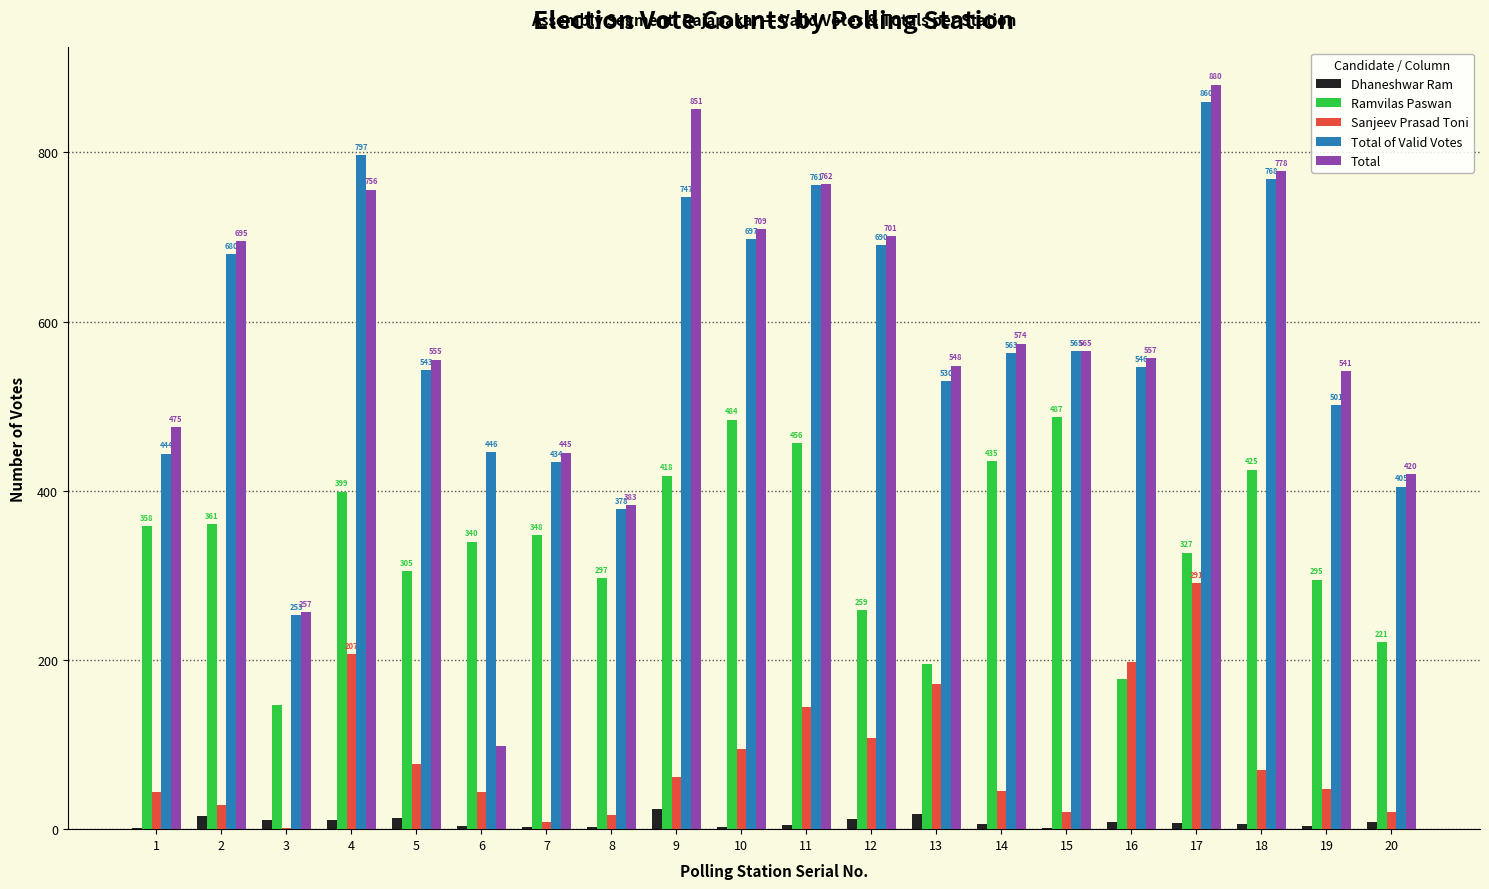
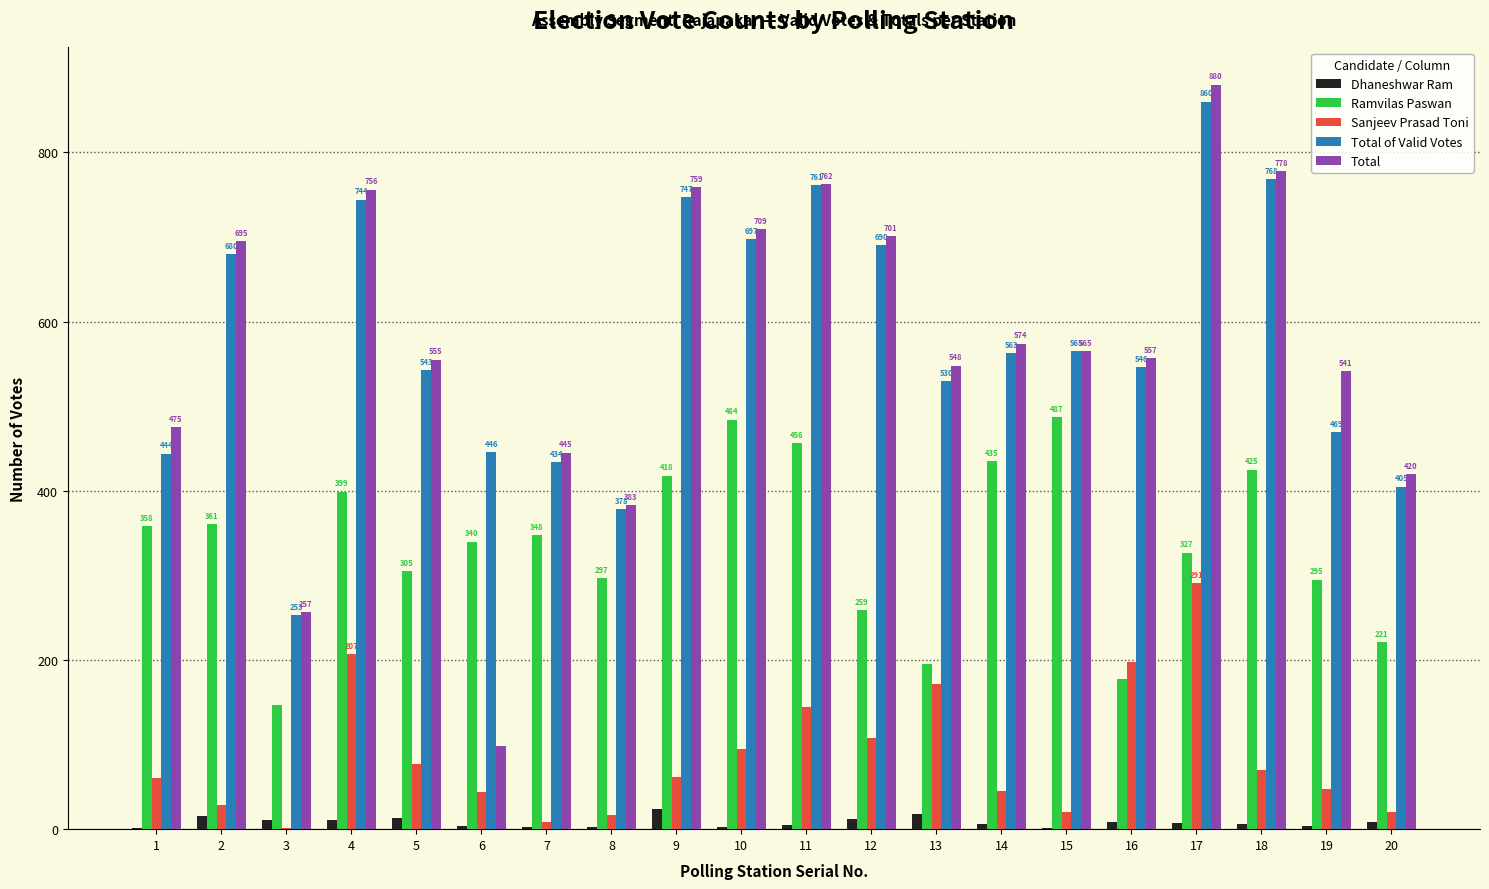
Sanjeev Prasad Toni, 1: 40 -> 60
Total of Valid Votes, 4: 797 -> 744
Total, 9: 851 -> 759
Total of Valid Votes, 19: 501 -> 469
